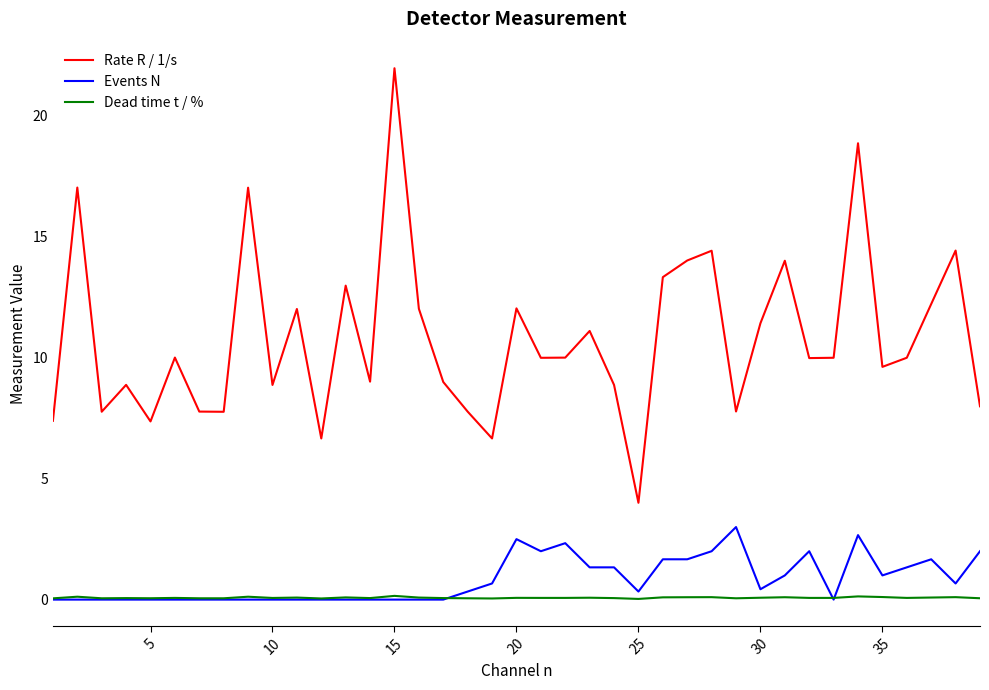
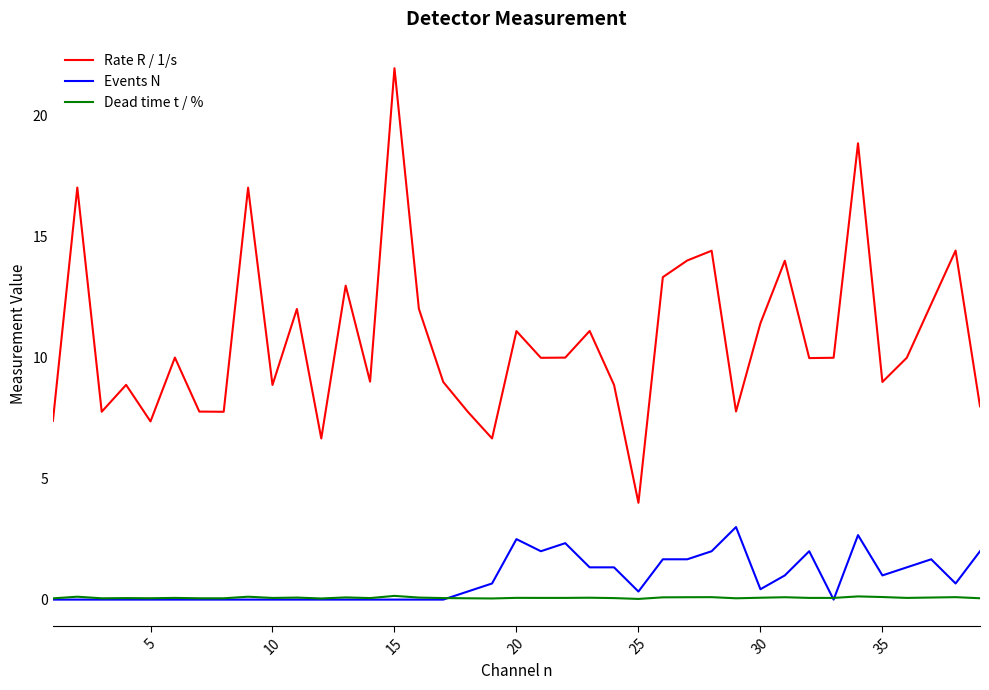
Rate R / 1/s, 20: 12.0 -> 11.1
Rate R / 1/s, 35: 9.6 -> 9.0
